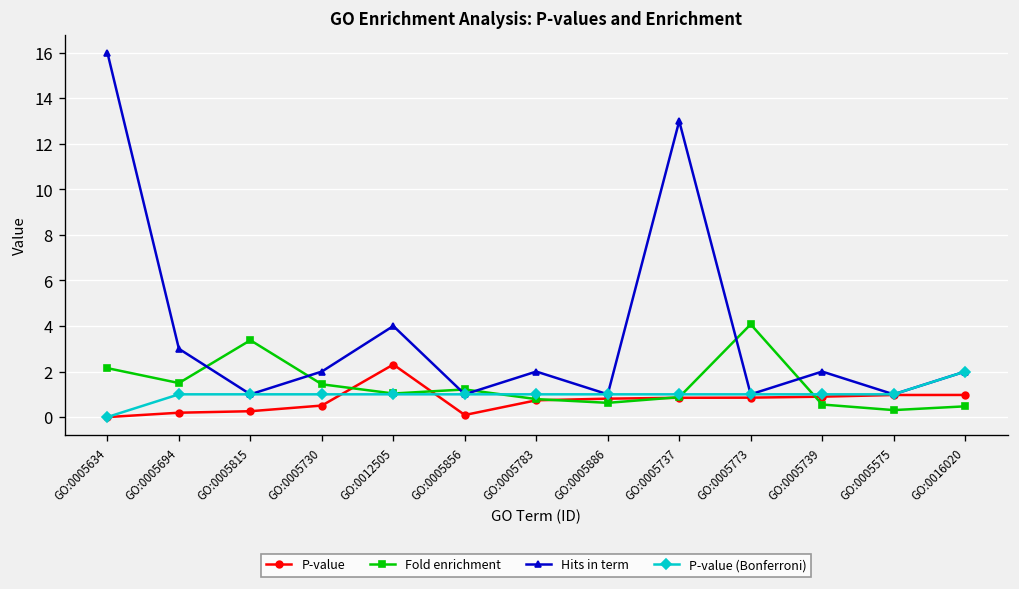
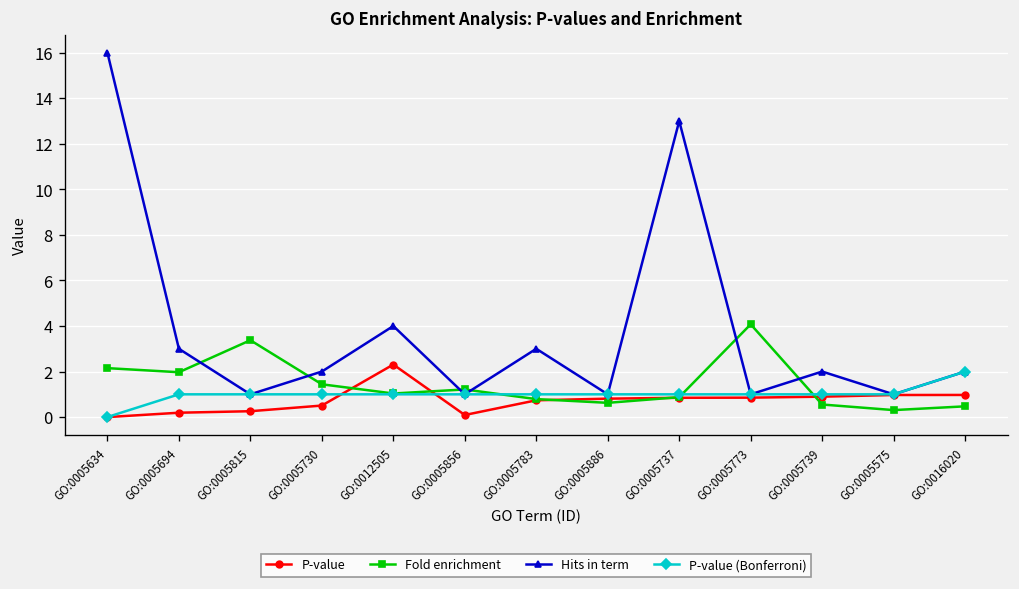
Fold enrichment, GO:0005694: 1.5 -> 2.0
Hits in term, GO:0005783: 2 -> 3
